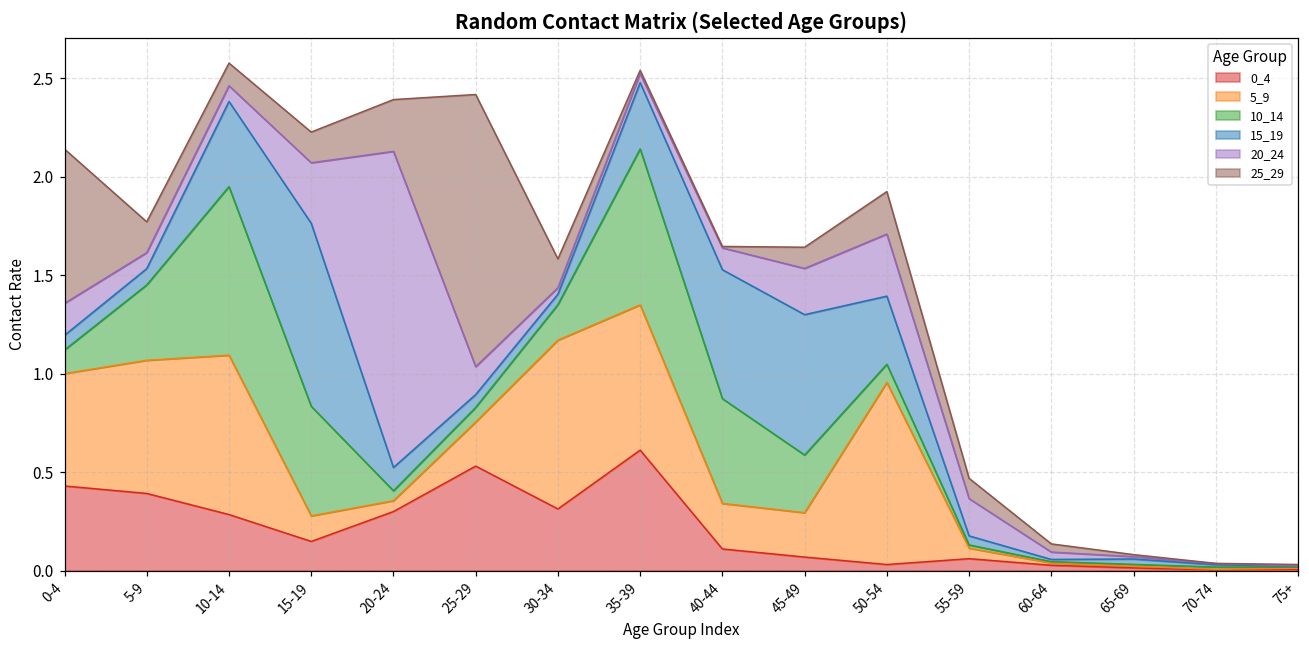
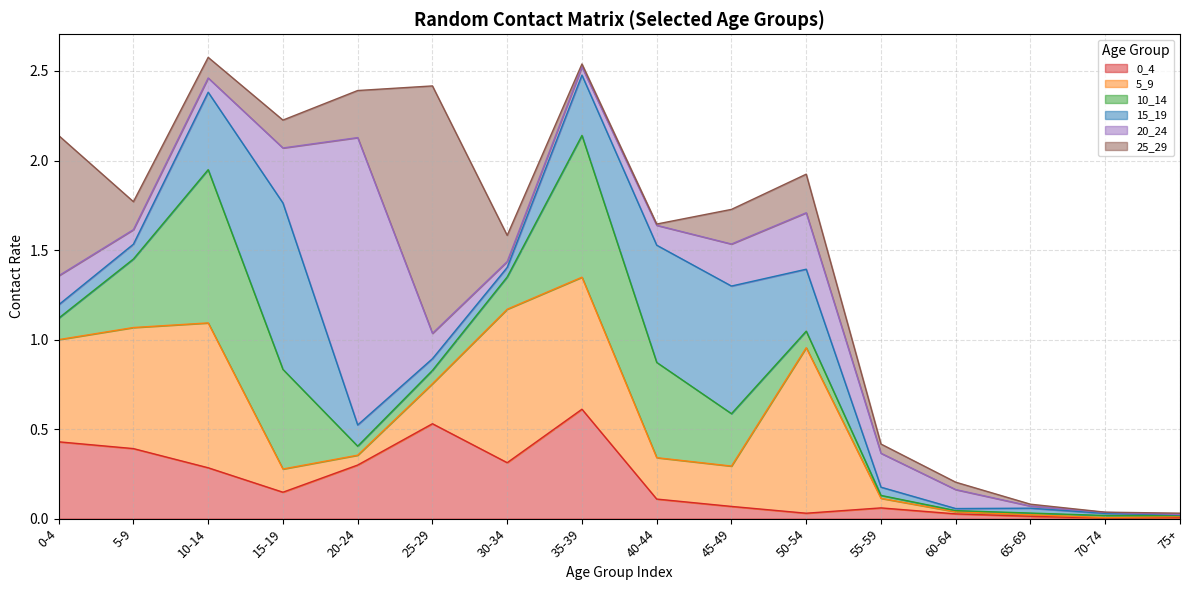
25_29, 45-49: 0.11 -> 0.19
25_29, 55-59: 0.10 -> 0.05
20_24, 60-64: 0.04 -> 0.11
